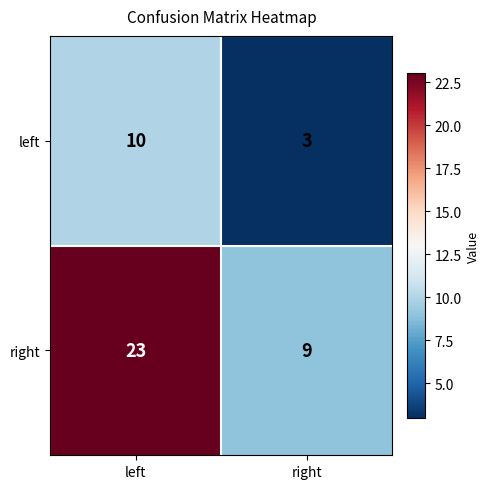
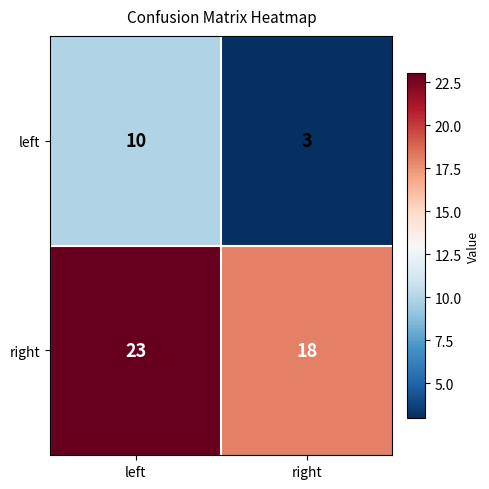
right, right: 9 -> 18
